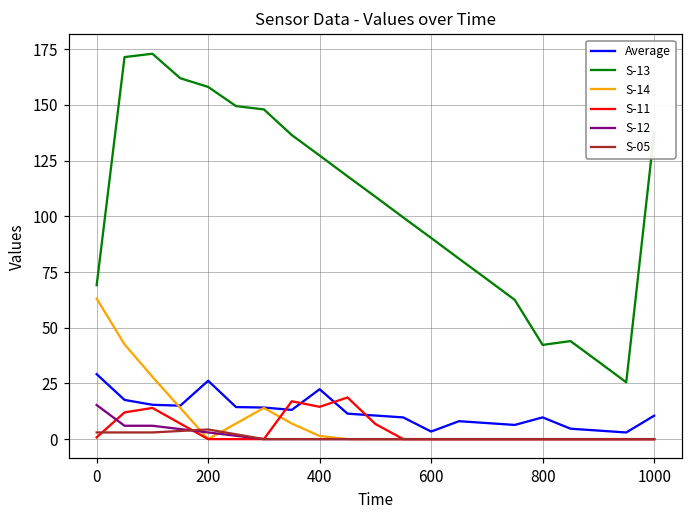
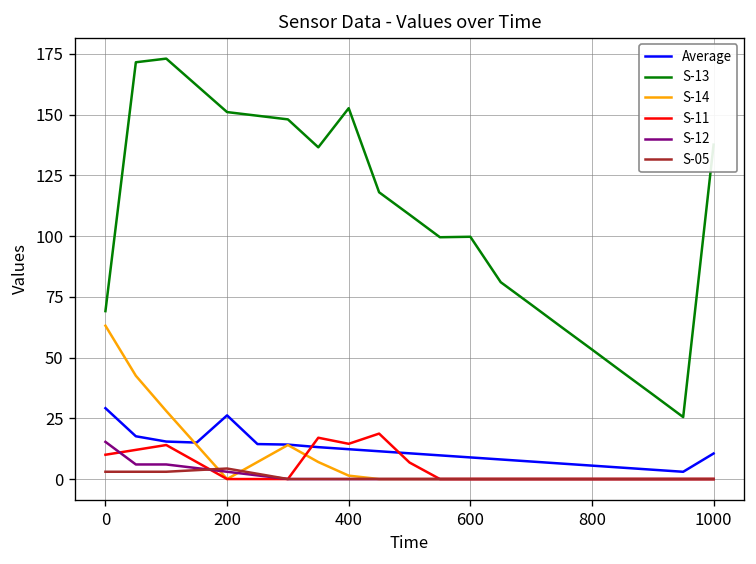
S-11, 0: 1 -> 10
S-13, 200: 158 -> 151
Average, 400: 22 -> 12
S-13, 400: 127 -> 153
Average, 600: 3 -> 9
S-13, 600: 90 -> 100
Average, 800: 10 -> 6
S-13, 800: 42 -> 53
